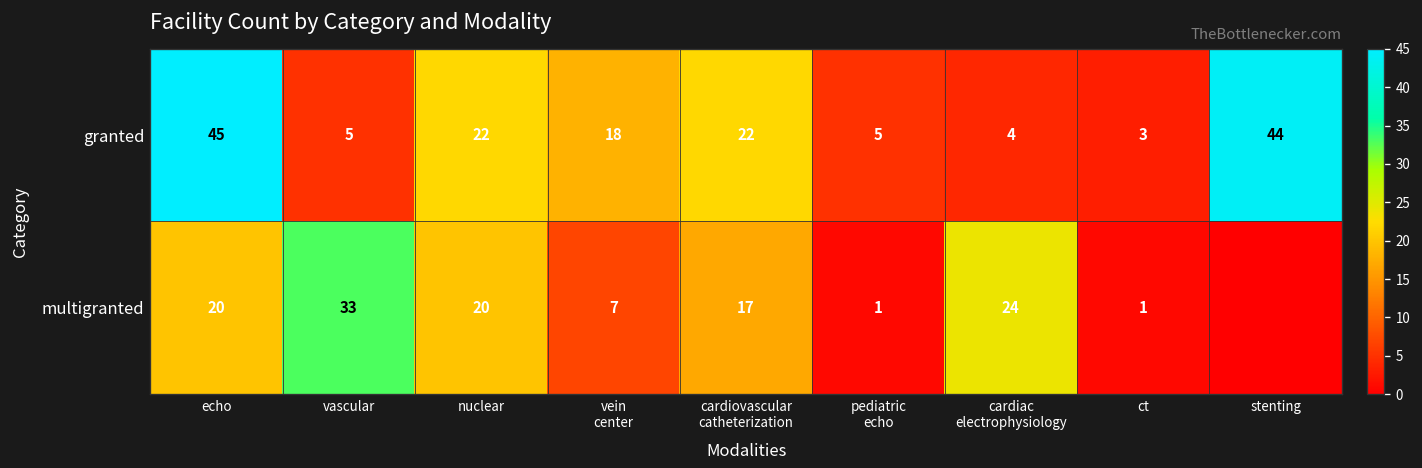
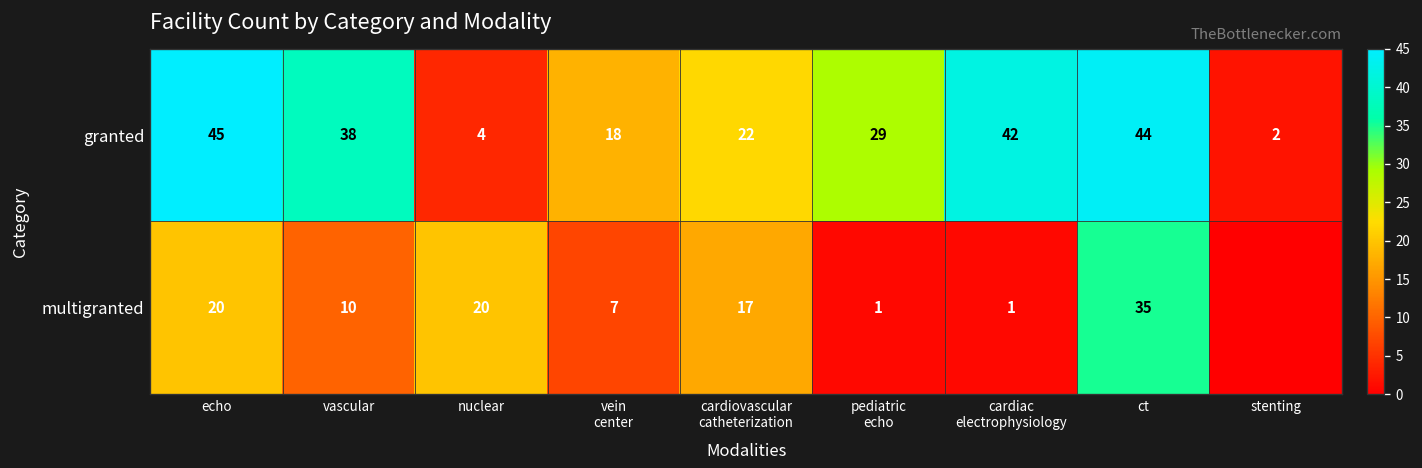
granted, vascular: 5 -> 38
granted, nuclear: 22 -> 4
granted, pediatric echo: 5 -> 29
granted, cardiac electrophysiology: 4 -> 42
granted, ct: 3 -> 44
granted, stenting: 44 -> 2
multigranted, vascular: 33 -> 10
multigranted, cardiac electrophysiology: 24 -> 1
multigranted, ct: 1 -> 35
